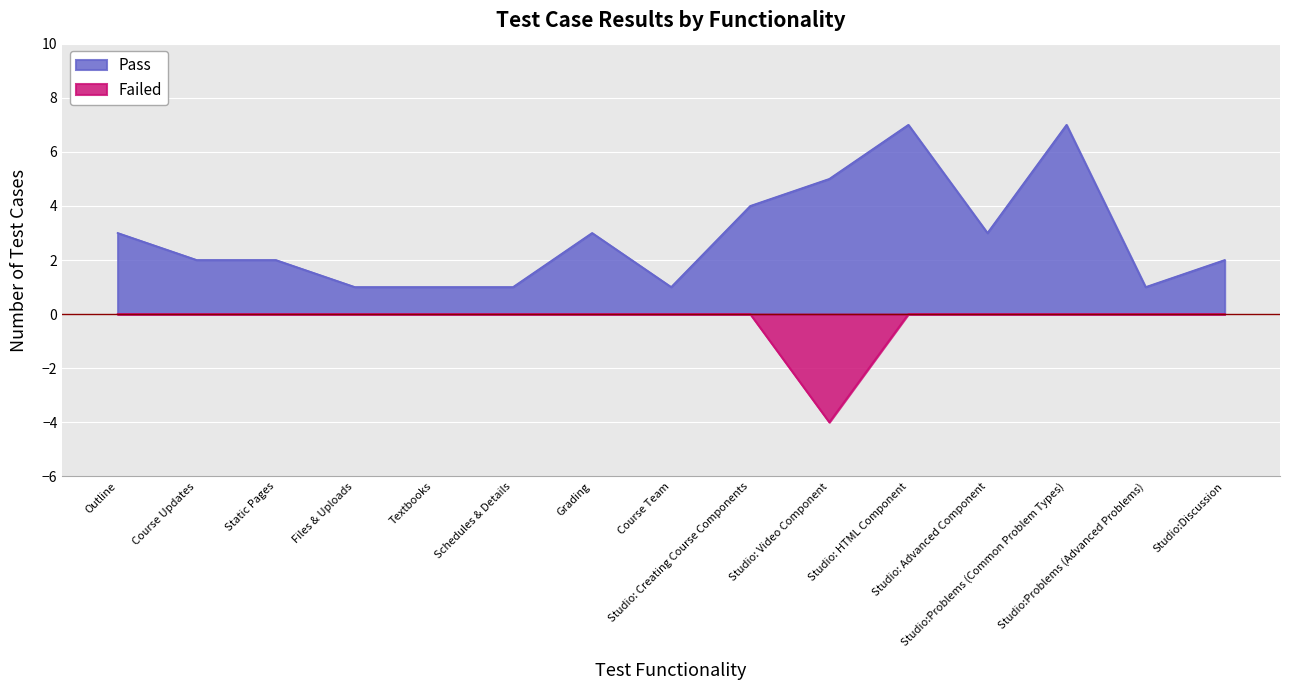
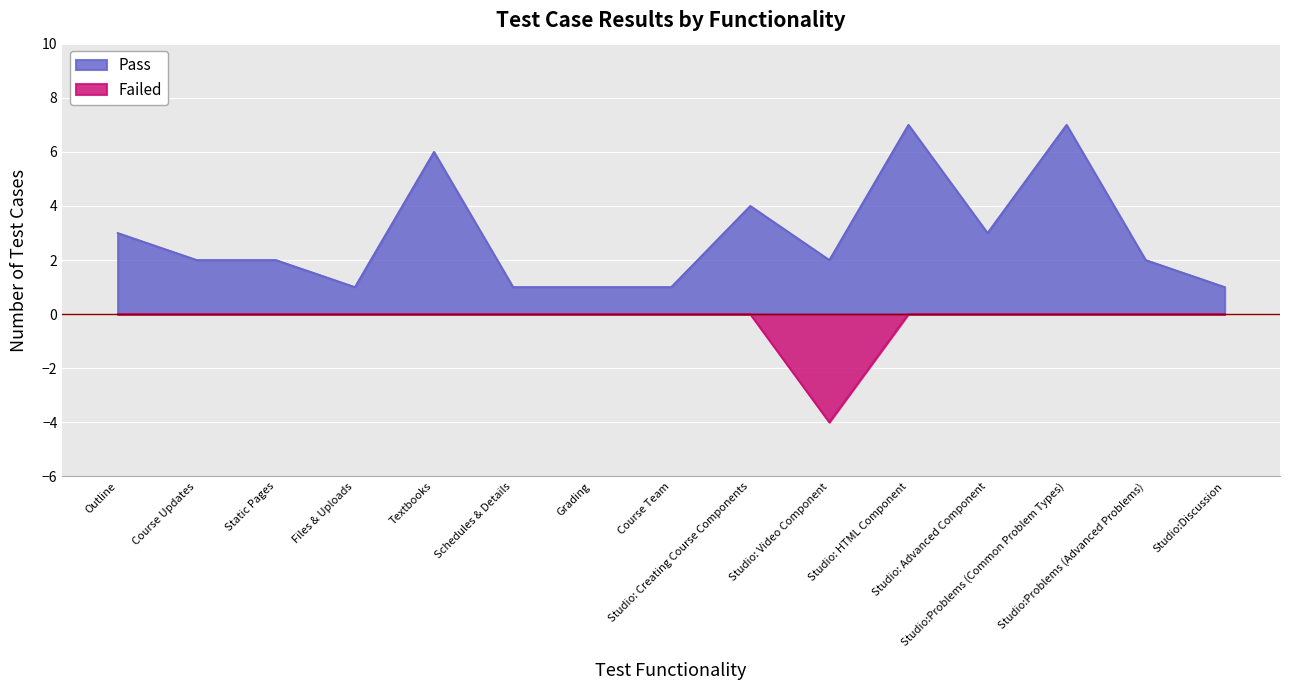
Pass, Textbooks: 1 -> 6
Pass, Grading: 3 -> 1
Pass, Studio: Video Component: 5 -> 2
Pass, Studio:Problems (Advanced Problems): 1 -> 2
Pass, Studio:Discussion: 2 -> 1
